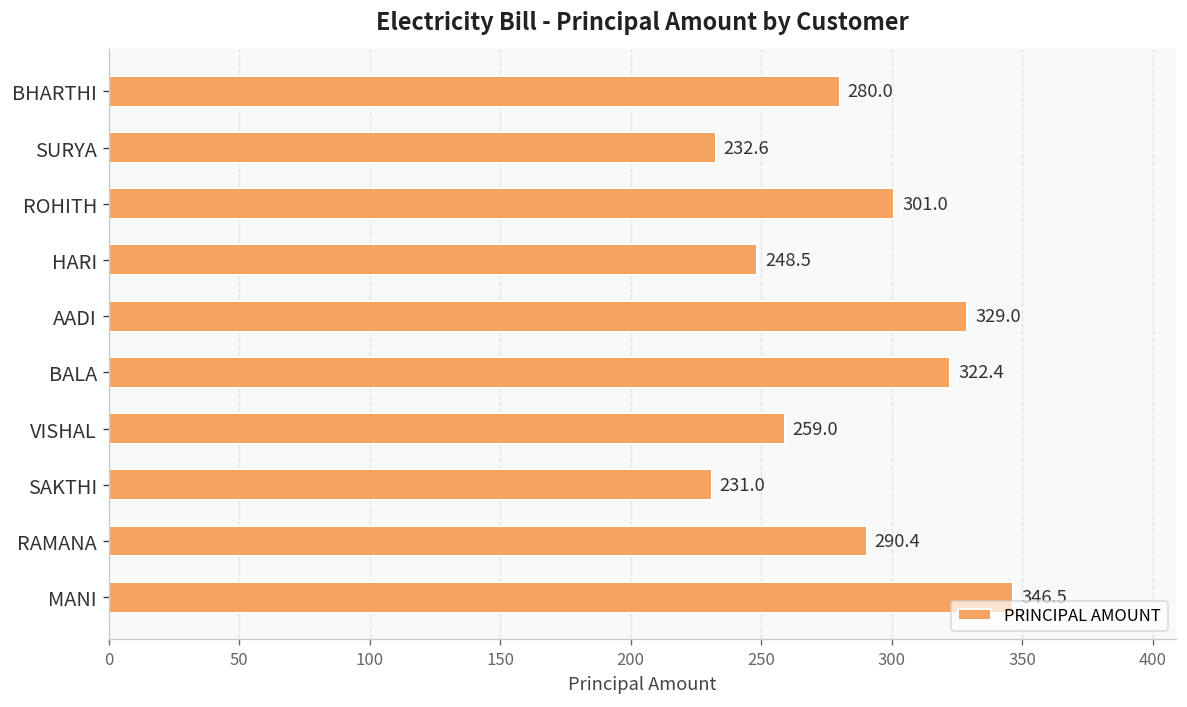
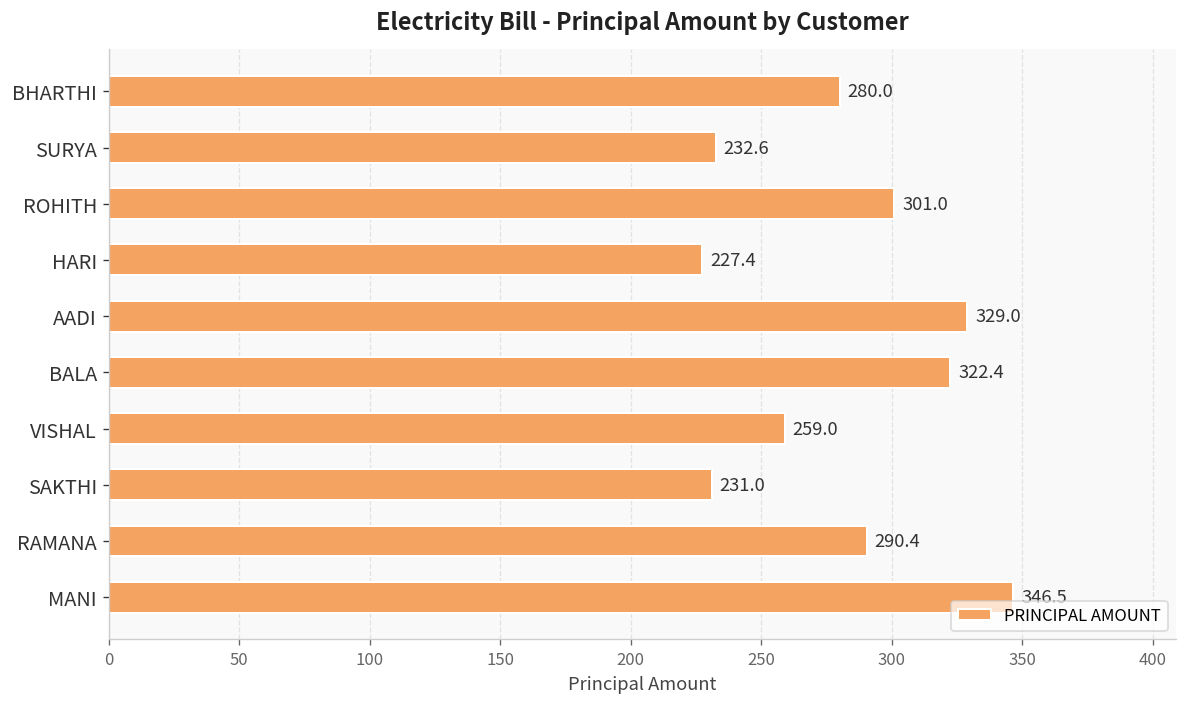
HARI: 248.5 -> 227.4
